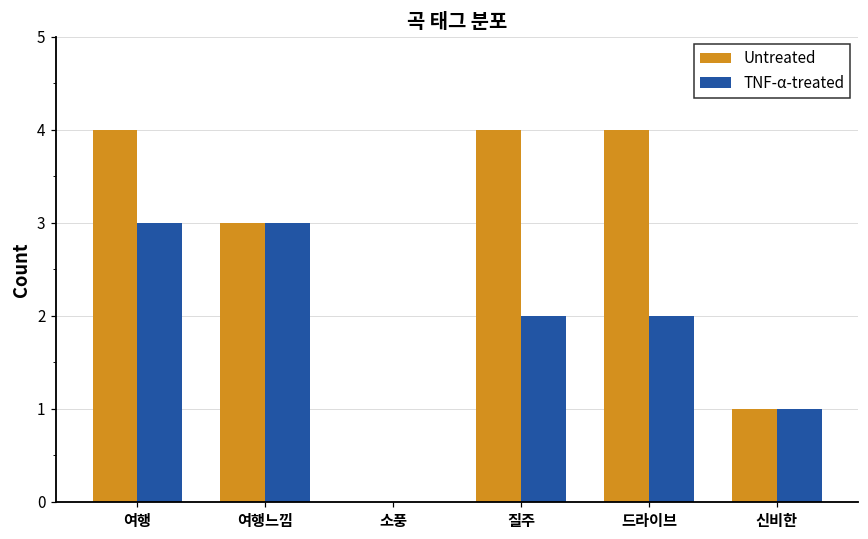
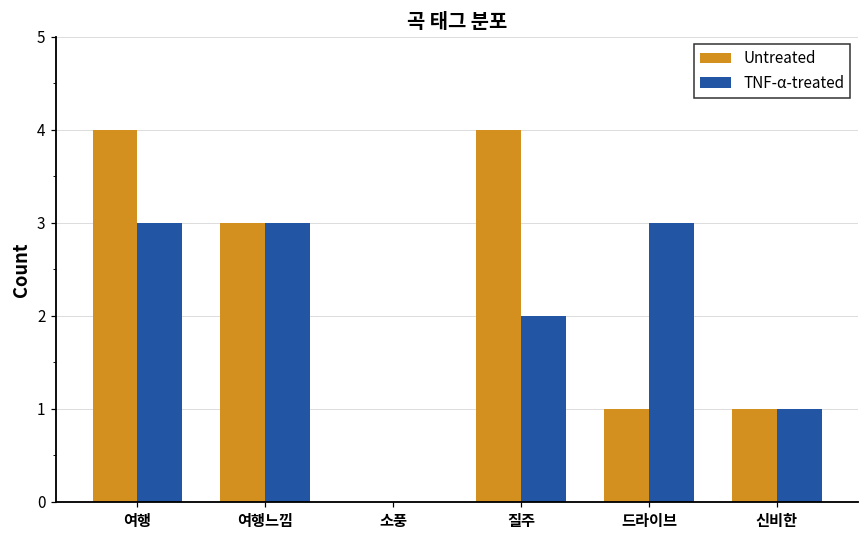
Untreated, 드라이브: 4 -> 1
TNF-α-treated, 드라이브: 2 -> 3
